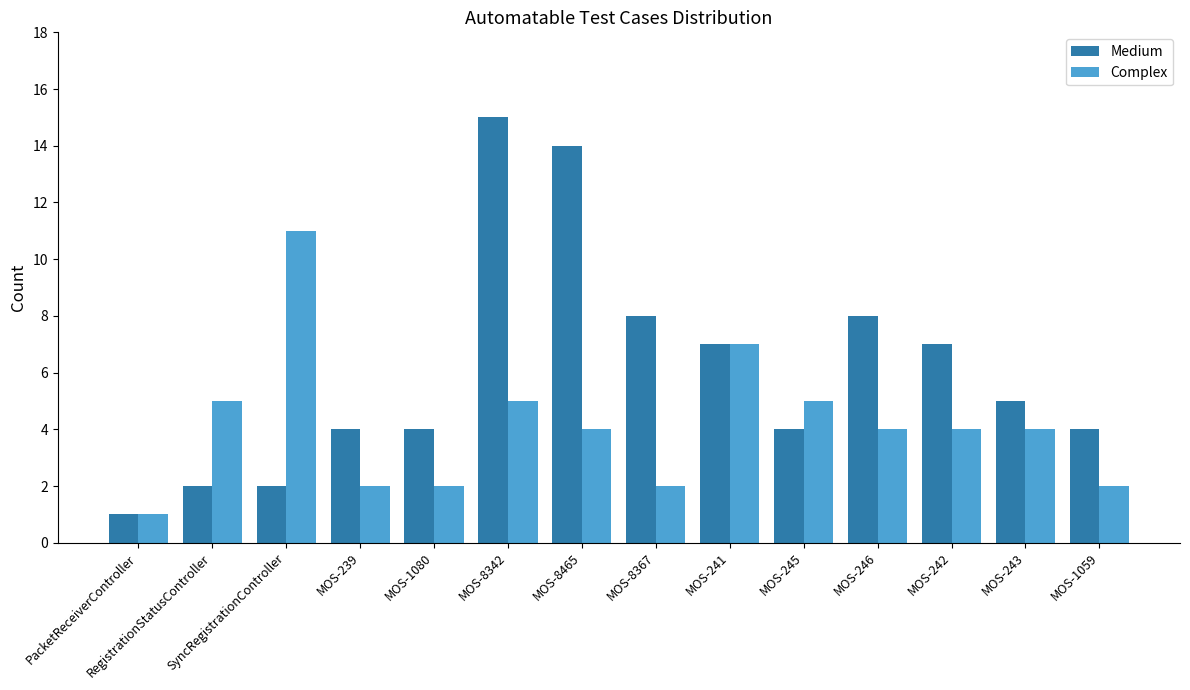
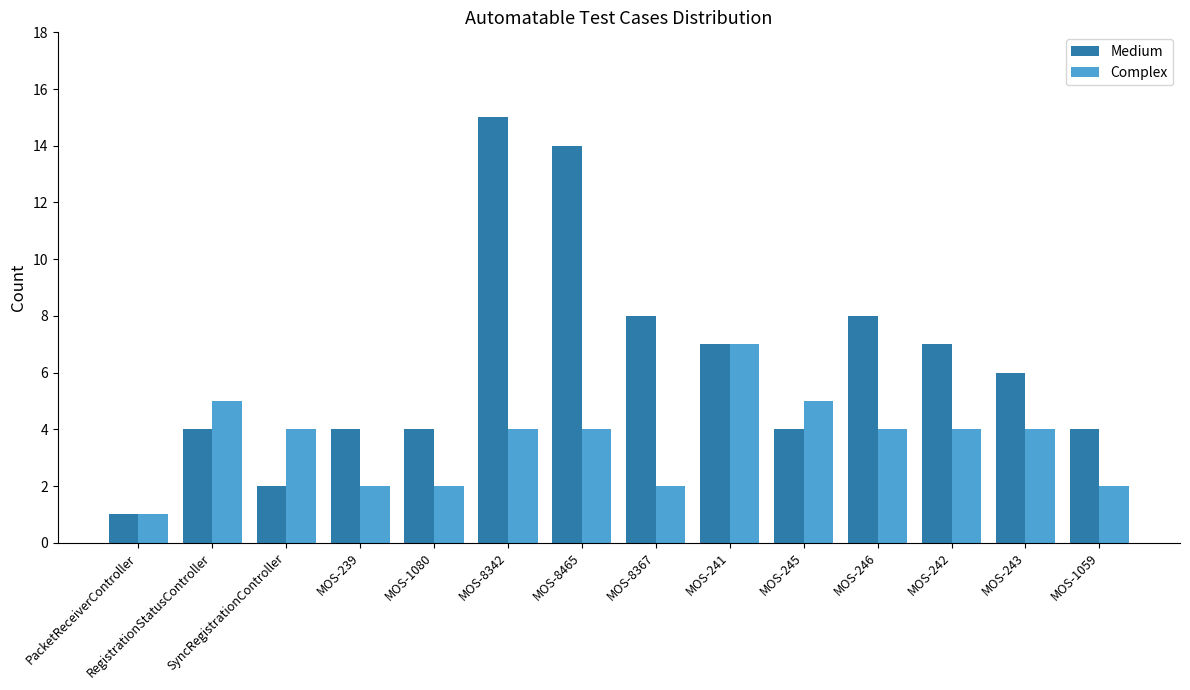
Medium, RegistrationStatusController: 2 -> 4
Complex, SyncRegistrationController: 11 -> 4
Complex, MOS-8342: 5 -> 4
Medium, MOS-243: 5 -> 6
